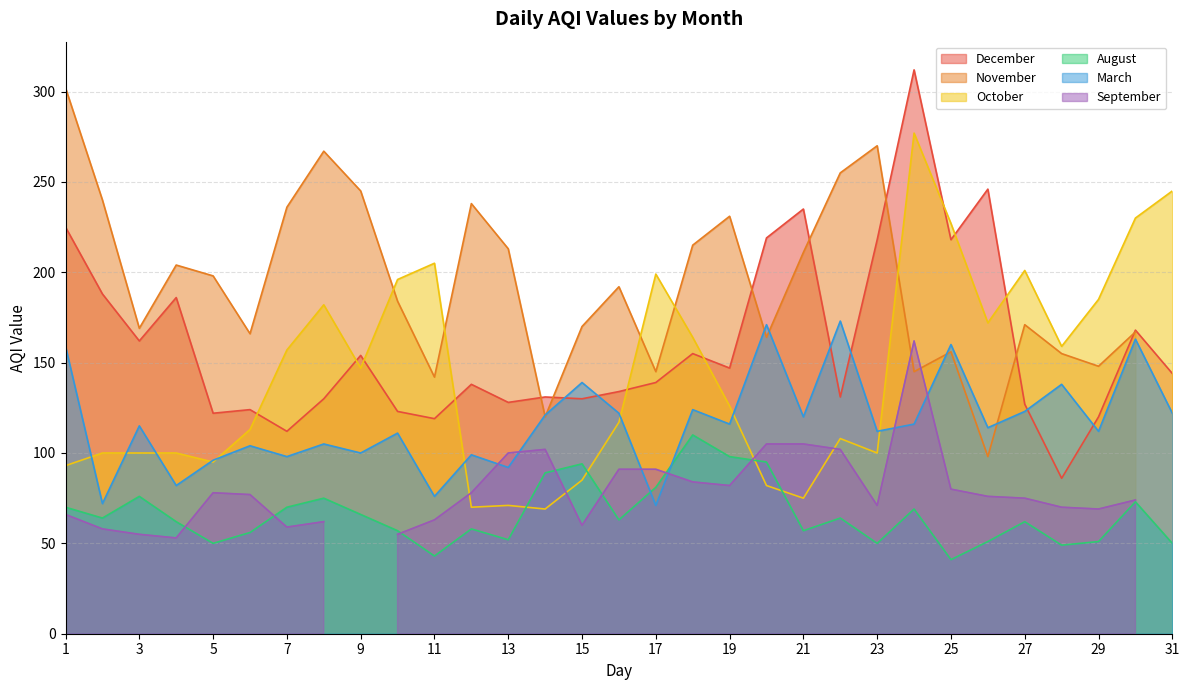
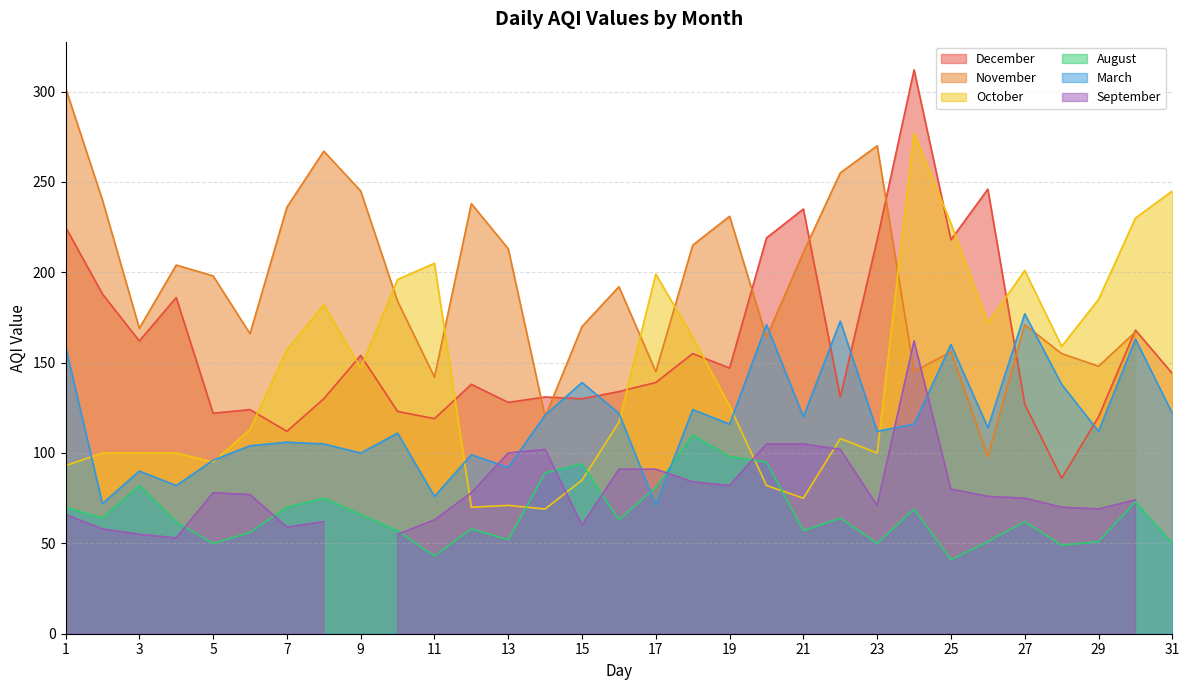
August, 3: 76 -> 82
March, 3: 115 -> 90
March, 7: 98 -> 106
March, 27: 123 -> 177
